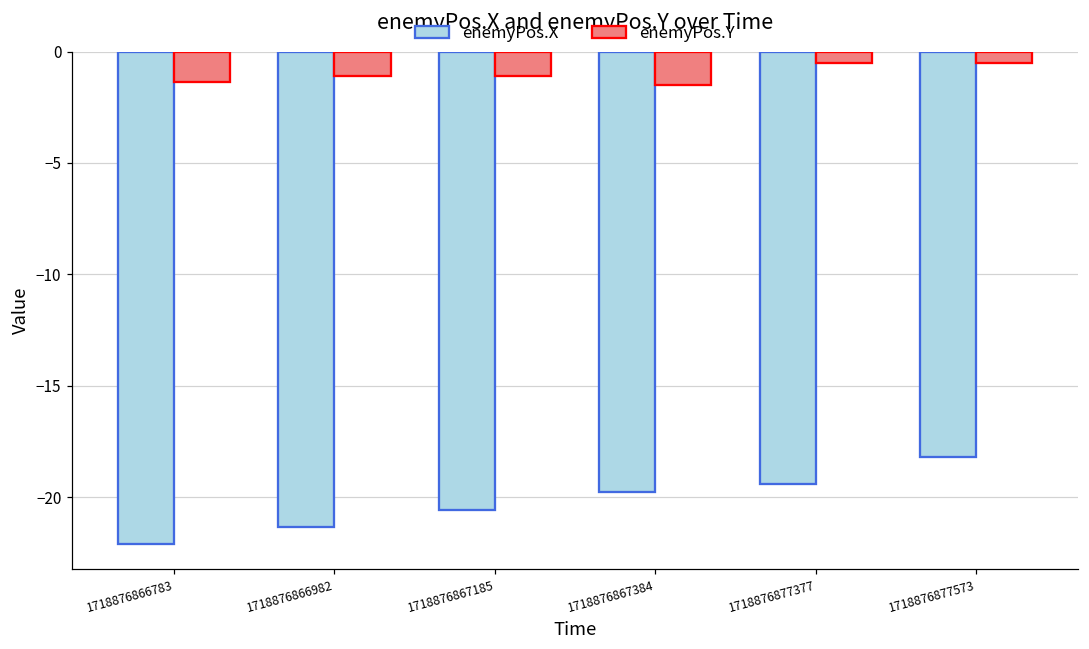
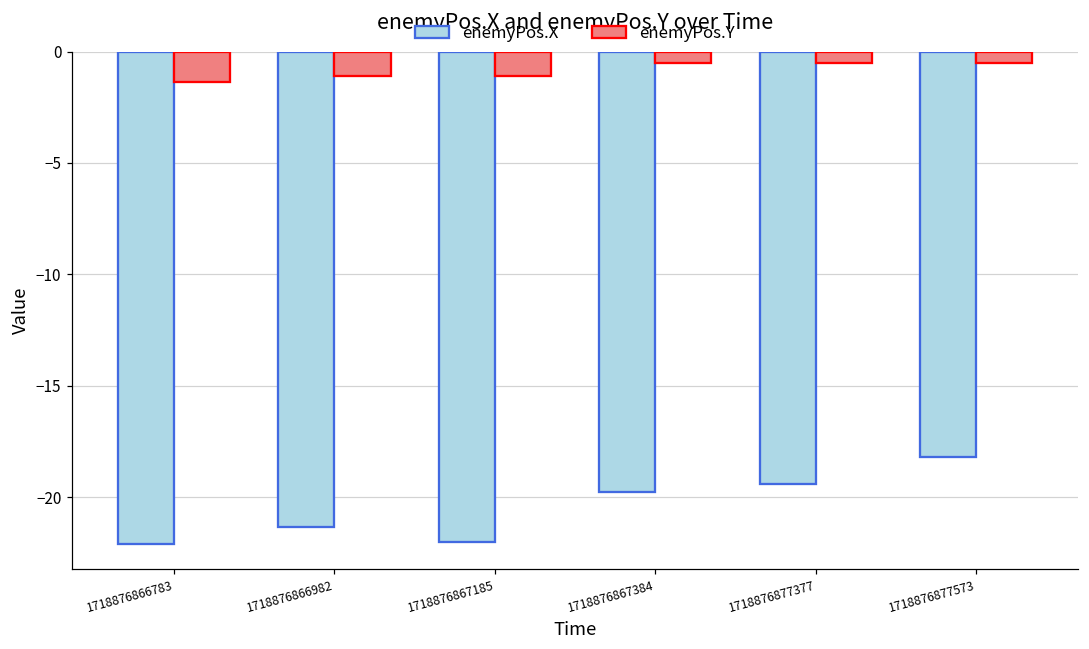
enemyPos.X, 1718876867185: -20.6 -> -22.0
enemyPos.Y, 1718876867384: -1.5 -> -0.5
